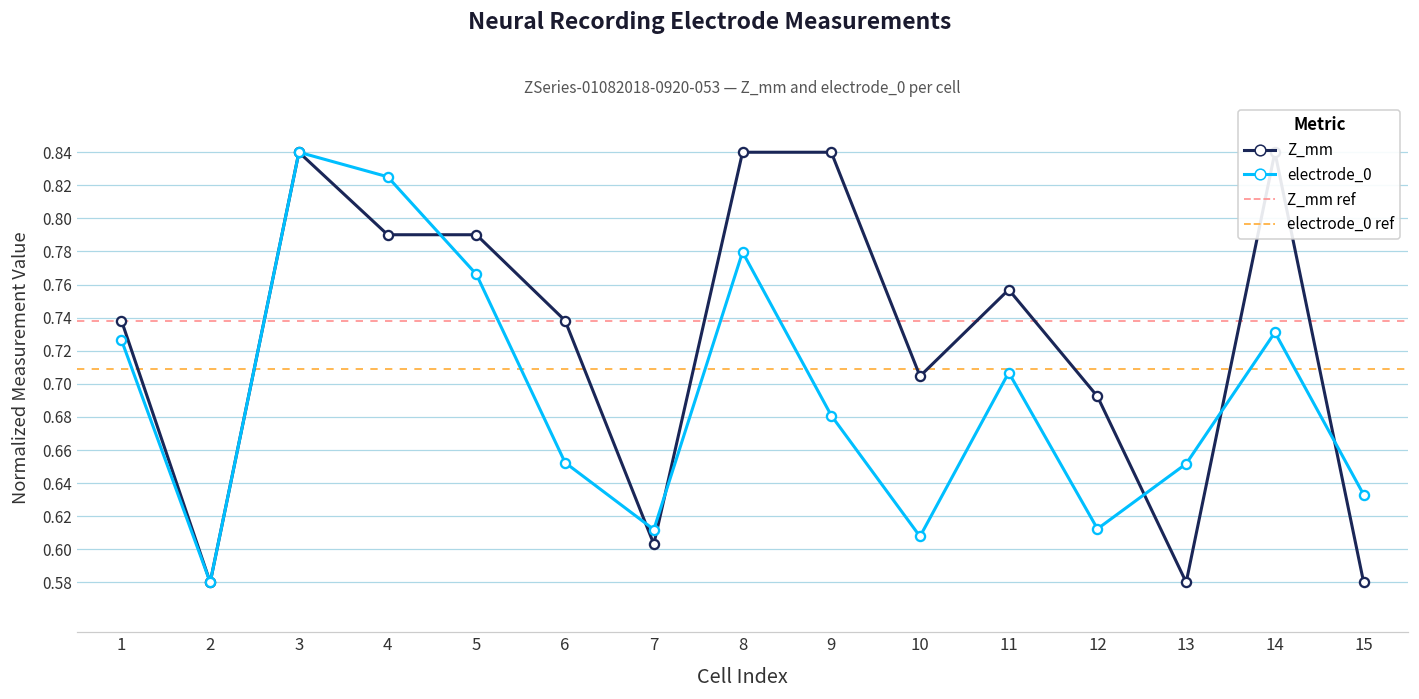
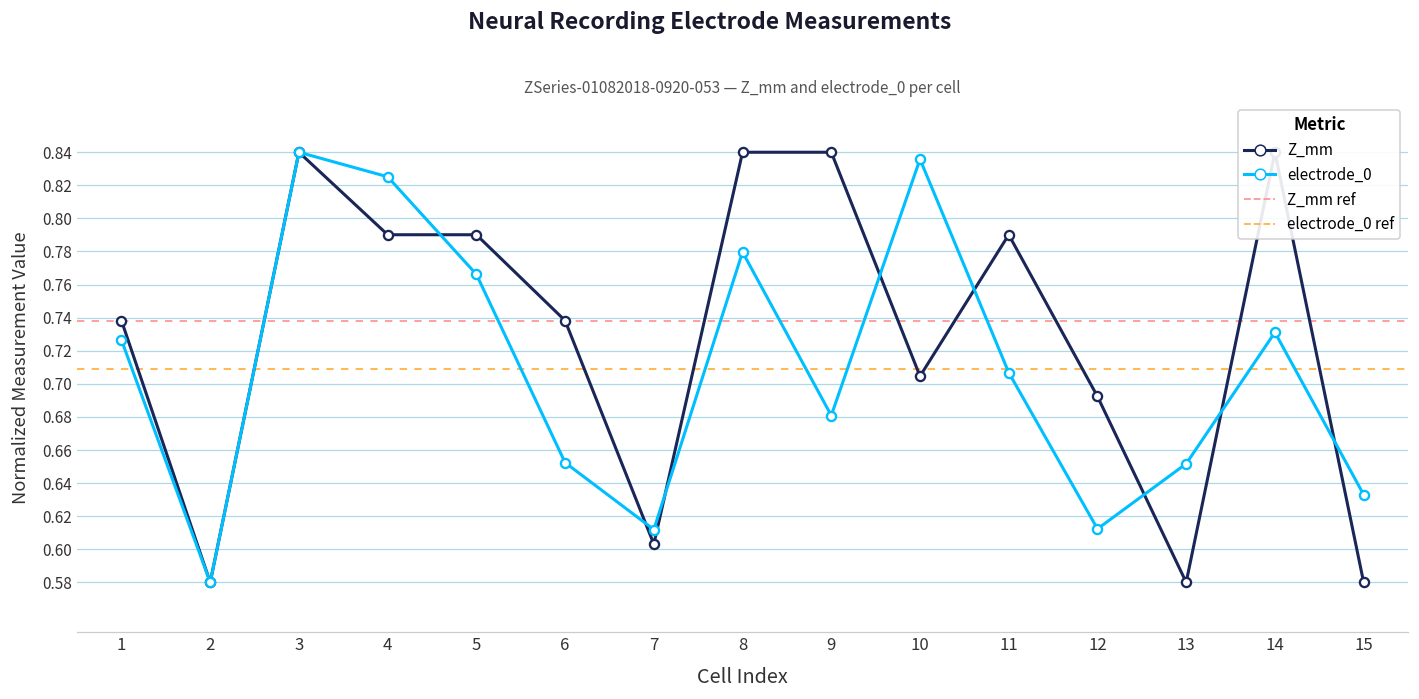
electrode_0, 10: 0.608 -> 0.836
Z_mm, 11: 0.757 -> 0.790
